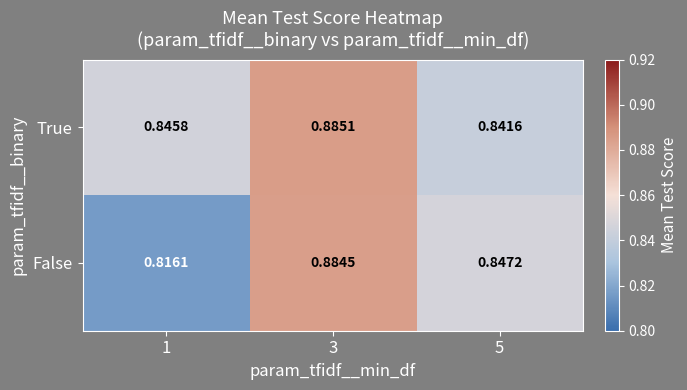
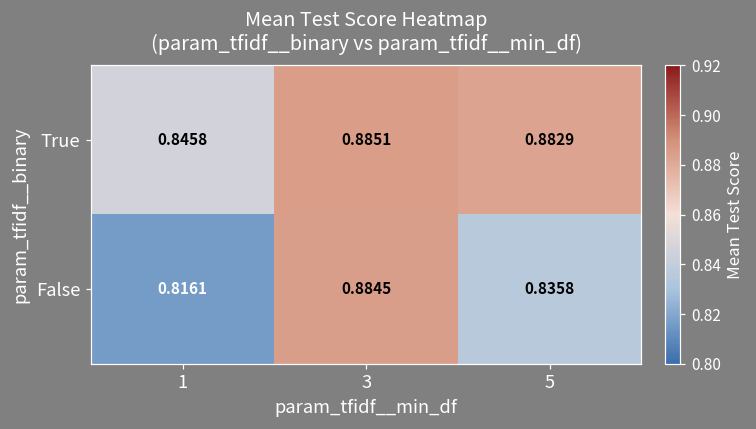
True, 5: 0.8416 -> 0.8829
False, 5: 0.8472 -> 0.8358
